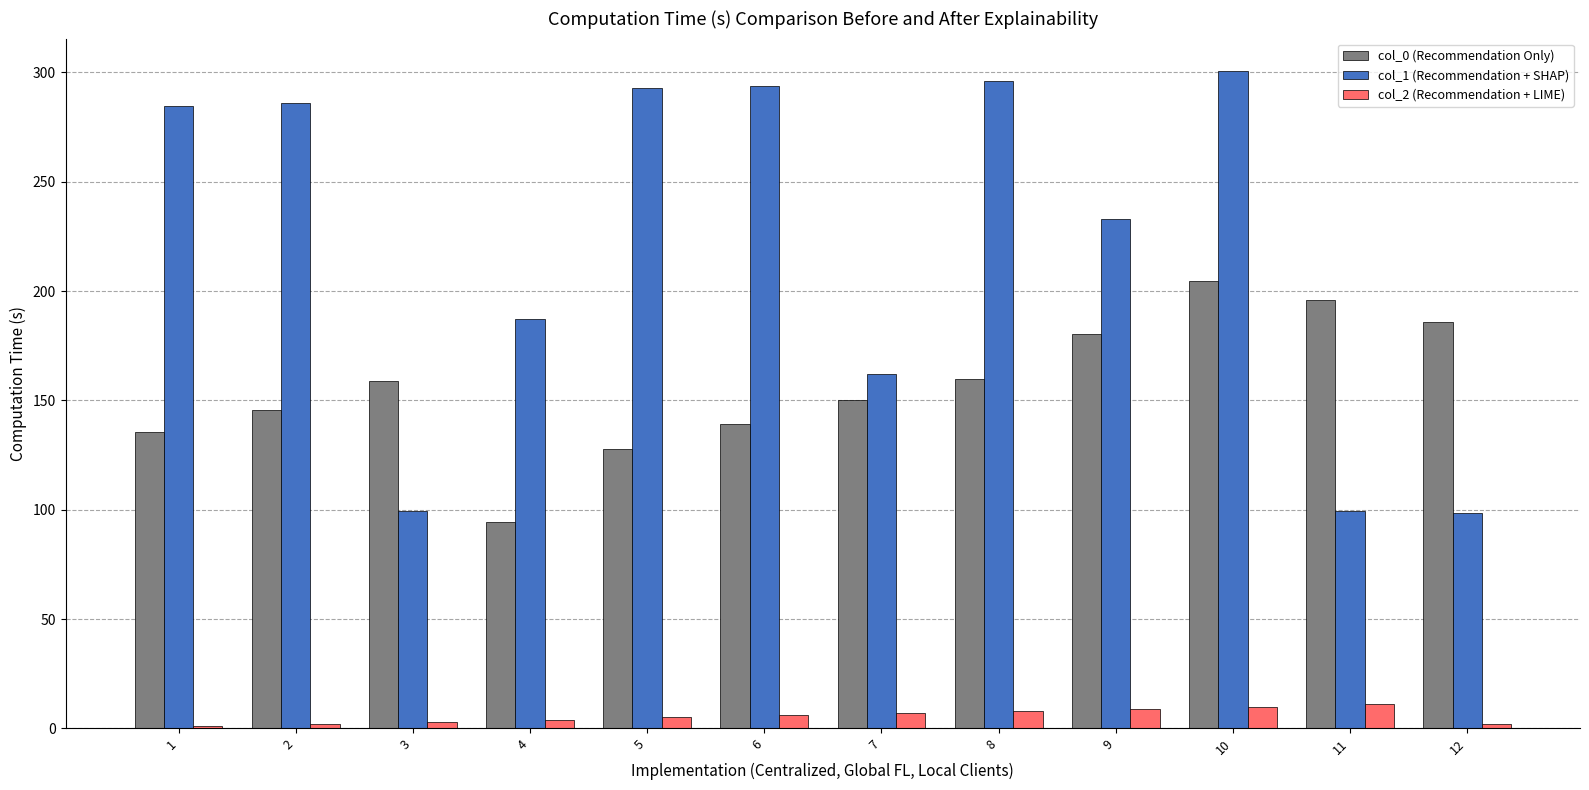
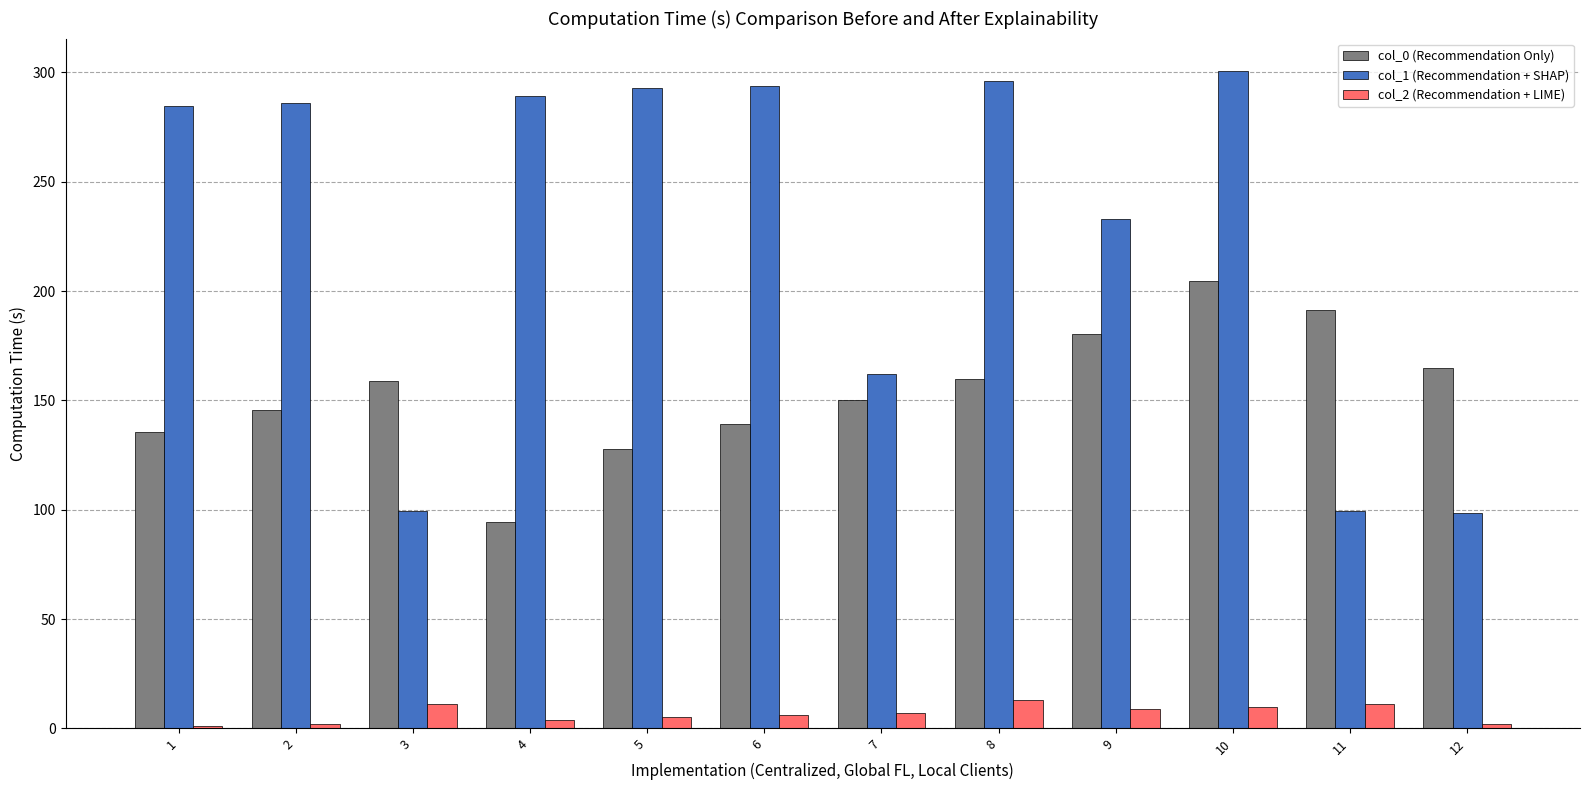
col_2 (Recommendation + LIME), 3: 3 -> 11
col_1 (Recommendation + SHAP), 4: 187 -> 289
col_2 (Recommendation + LIME), 8: 8 -> 13
col_0 (Recommendation Only), 11: 196 -> 191
col_0 (Recommendation Only), 12: 186 -> 165
